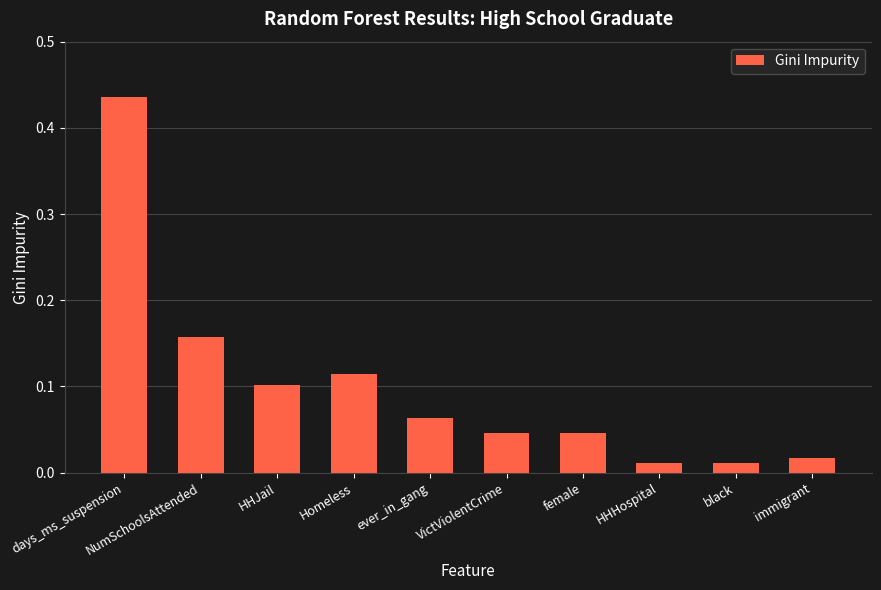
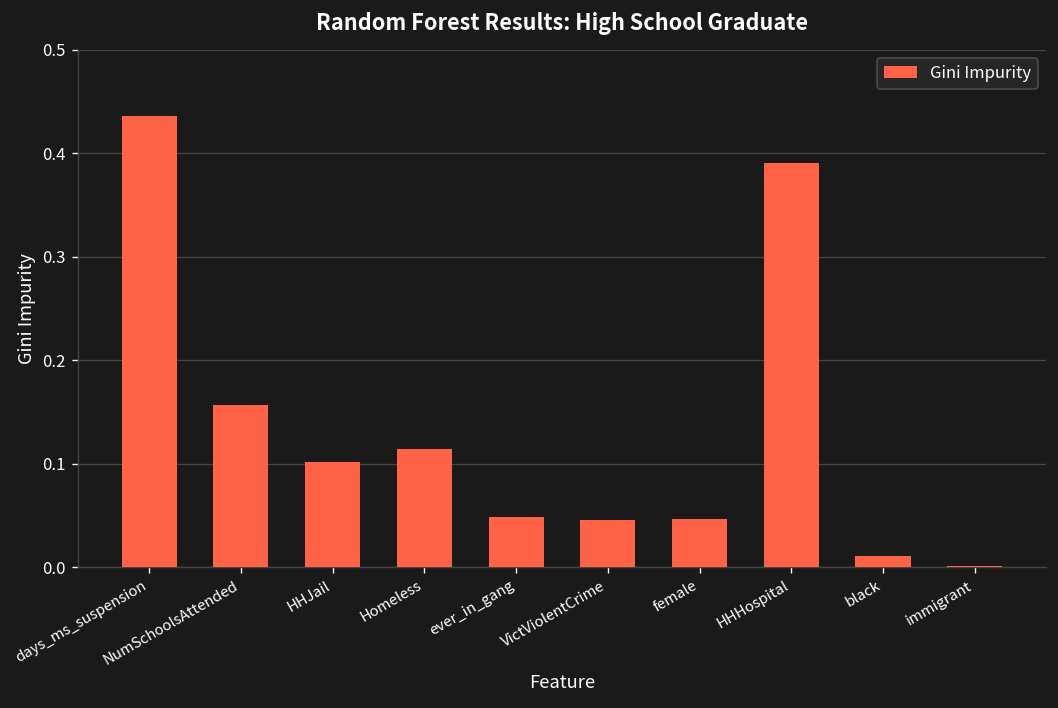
ever_in_gang: 0.06 -> 0.05
HHHospital: 0.01 -> 0.39
immigrant: 0.02 -> 0.00
